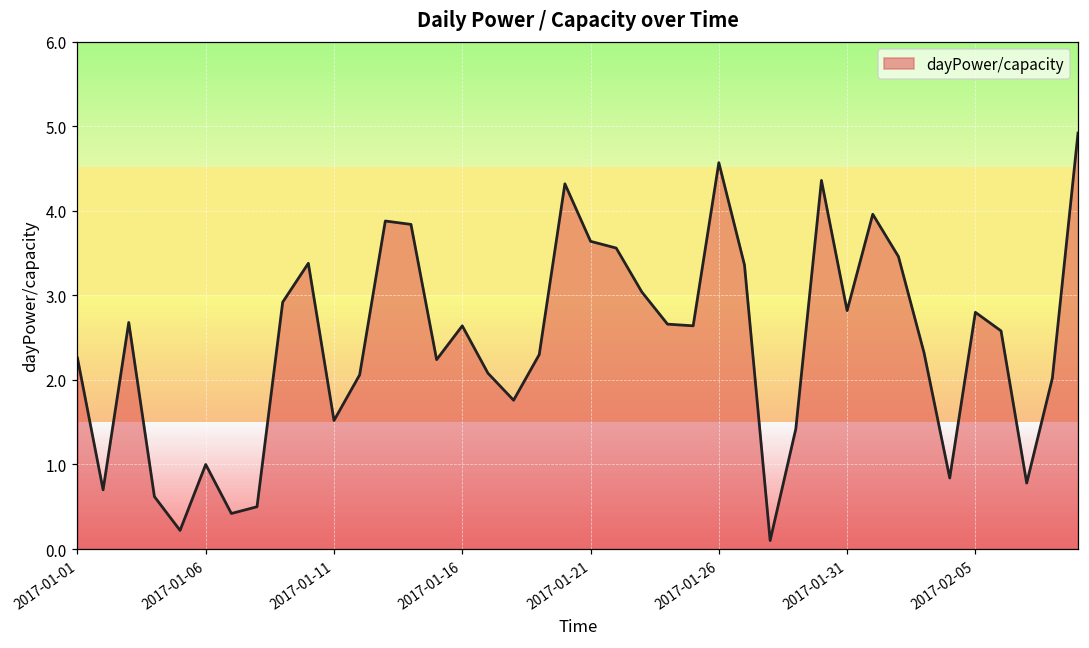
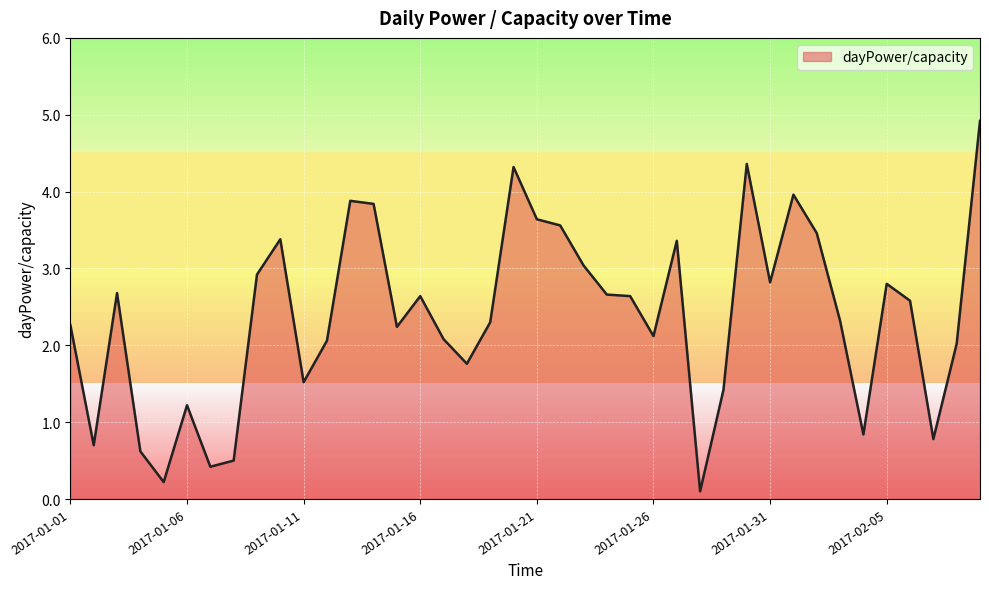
2017-01-06: 1.0 -> 1.2
2017-01-26: 4.6 -> 2.1
